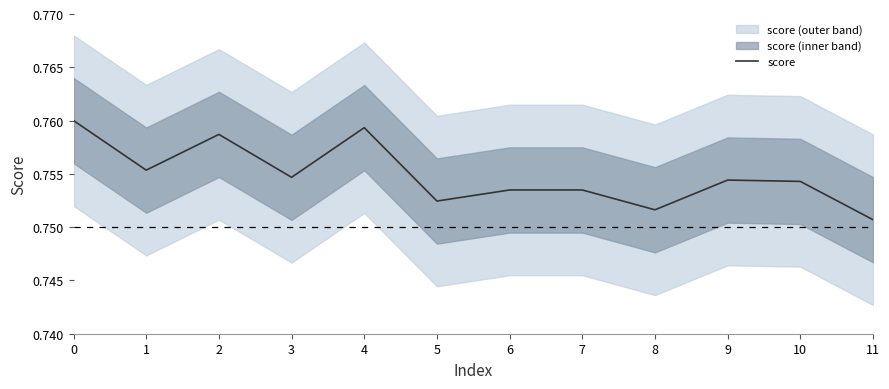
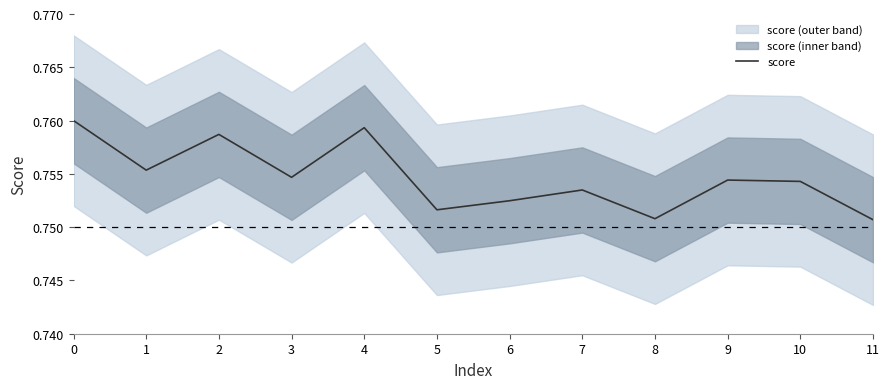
score, 5: 0.7524 -> 0.7516
score, 6: 0.7535 -> 0.7525
score, 8: 0.7516 -> 0.7508
